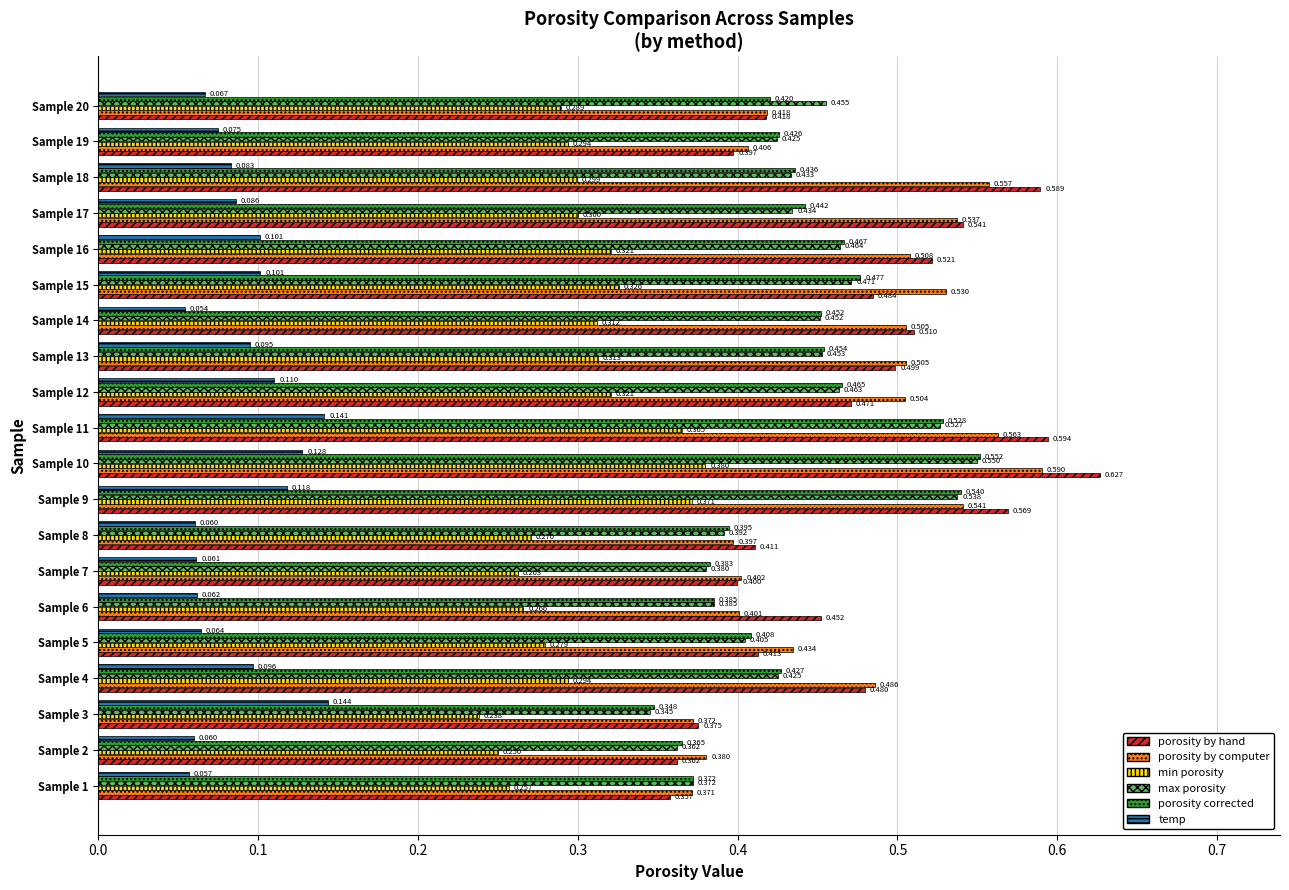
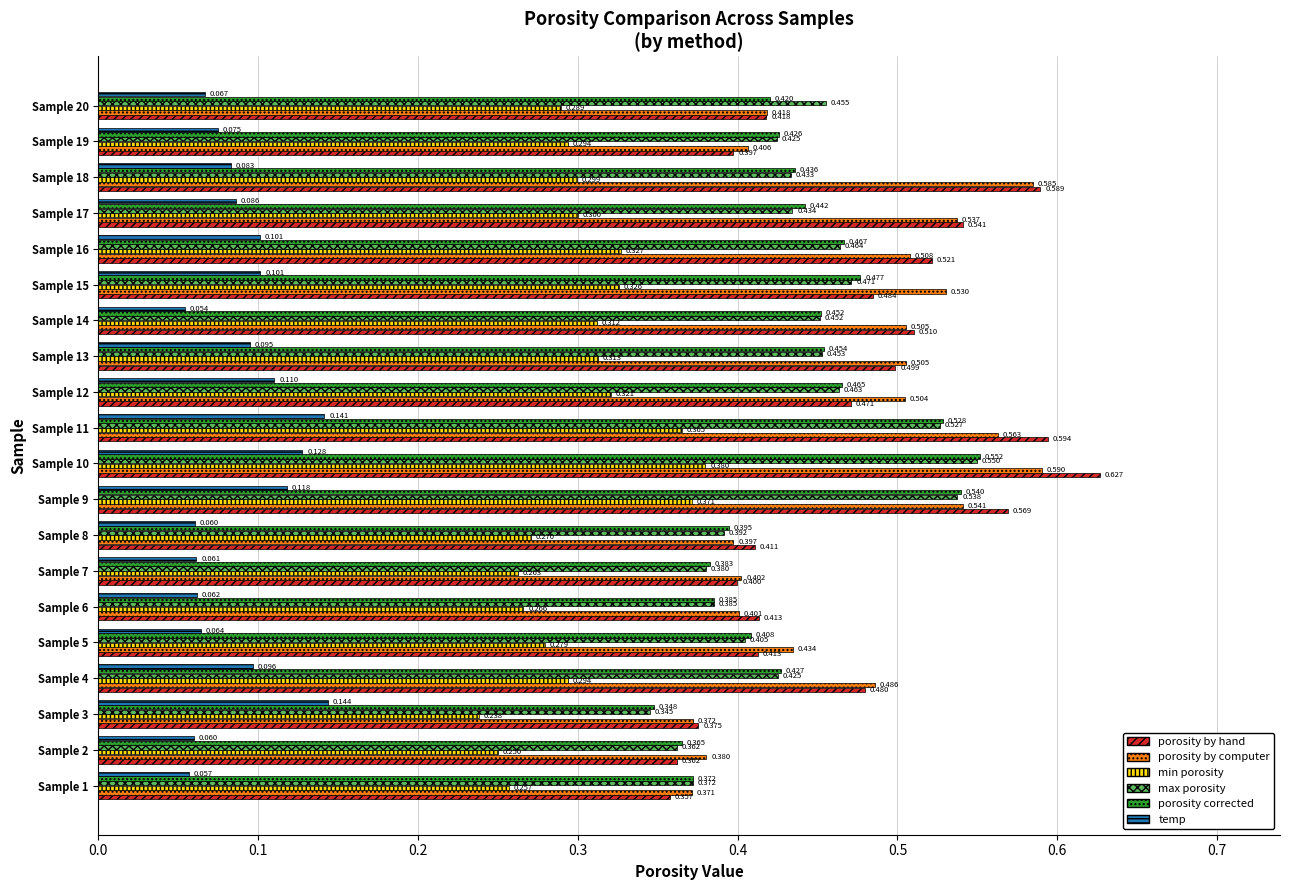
porosity by computer, Sample 18: 0.557 -> 0.585
min porosity, Sample 16: 0.321 -> 0.327
porosity by hand, Sample 6: 0.452 -> 0.413
